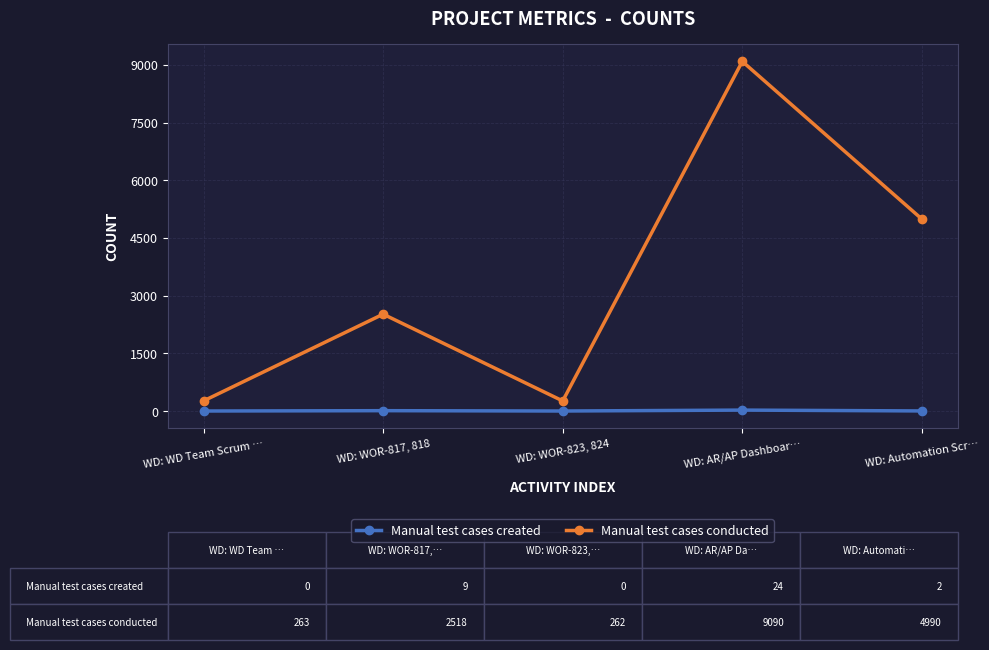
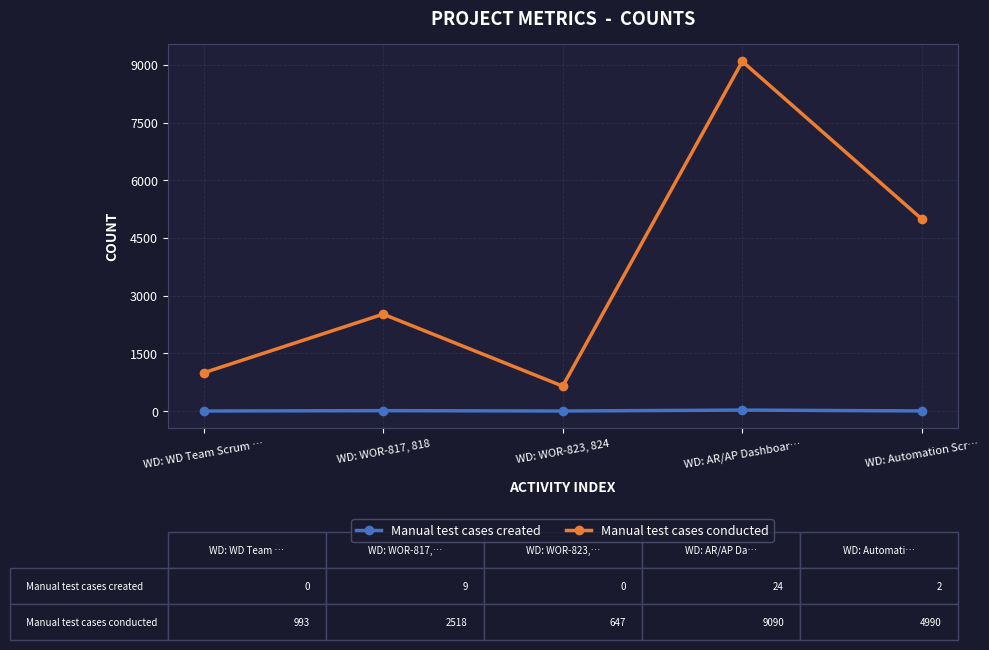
Manual test cases conducted, WD: WD Team Scrum …: 263 -> 993
Manual test cases conducted, WD: WOR-823, 824: 262 -> 647
